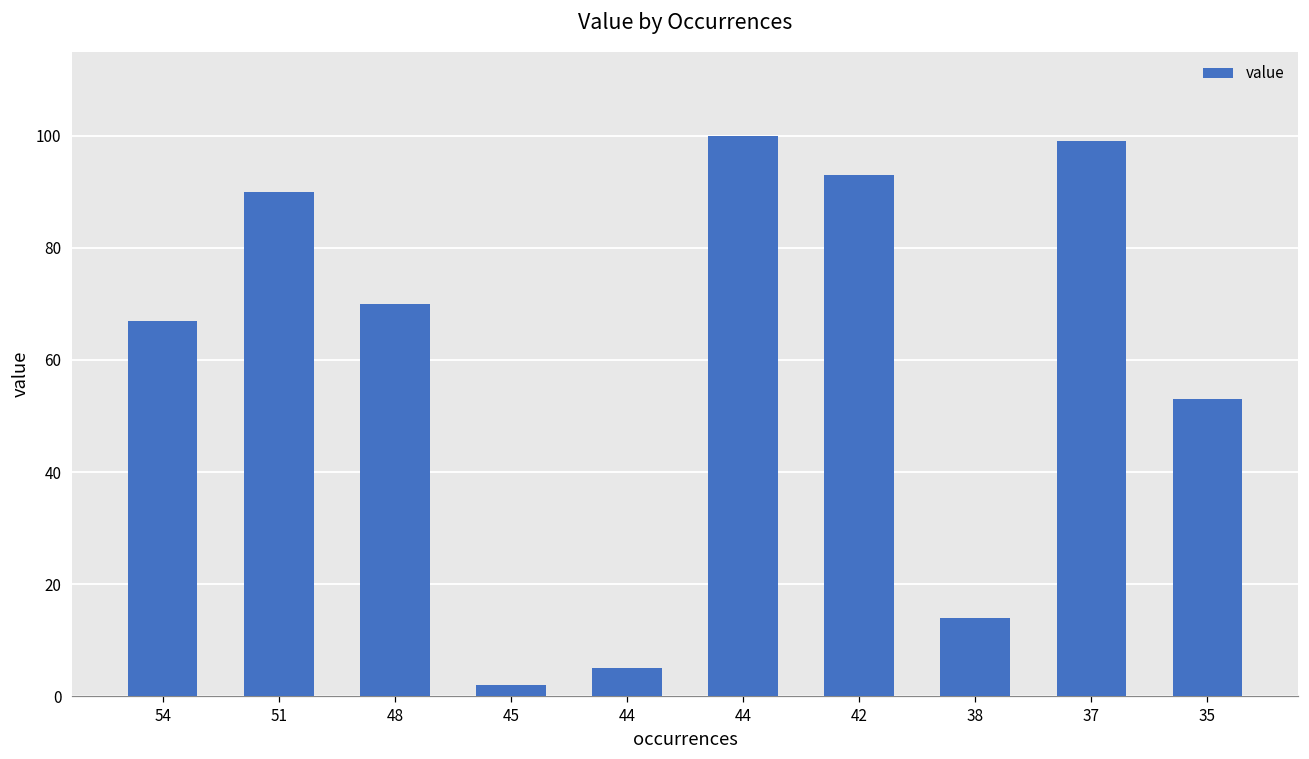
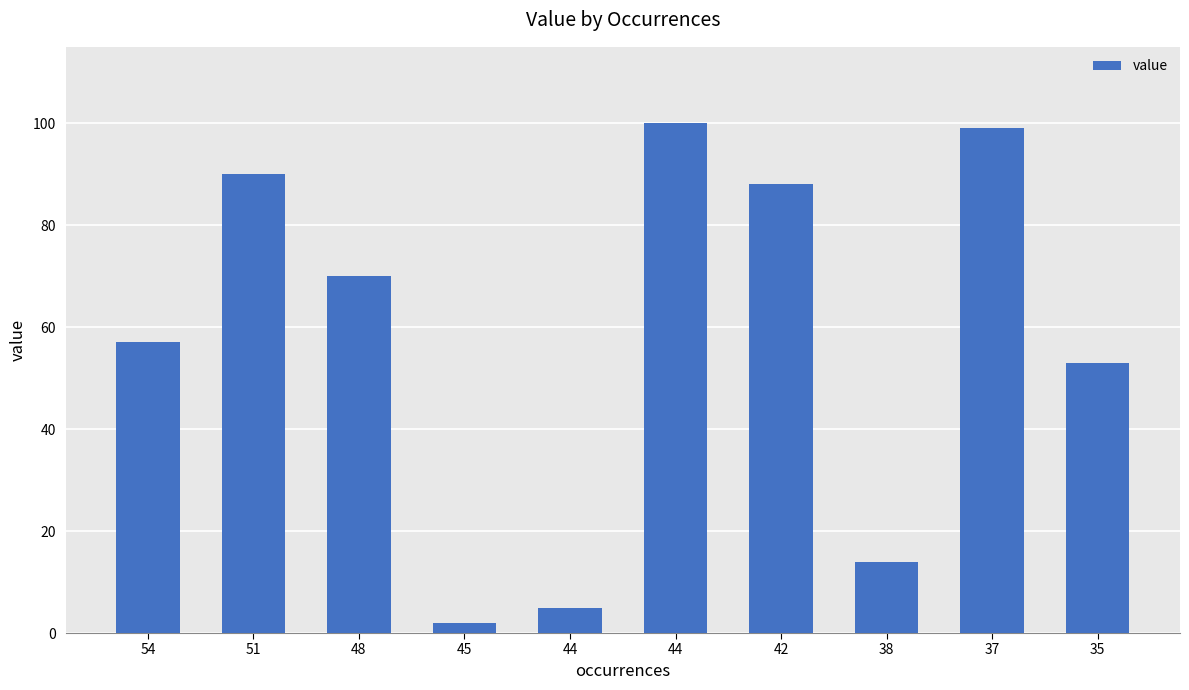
54: 67 -> 57
42: 93 -> 88
